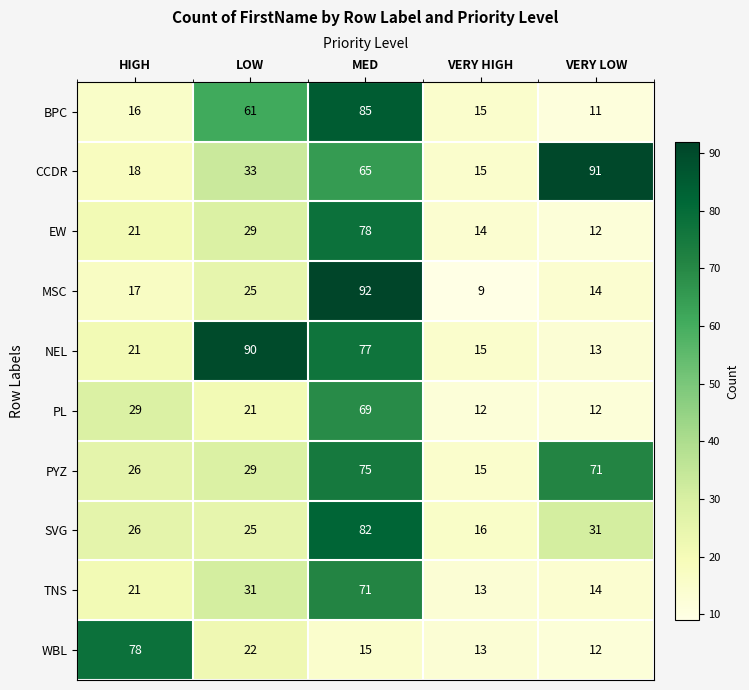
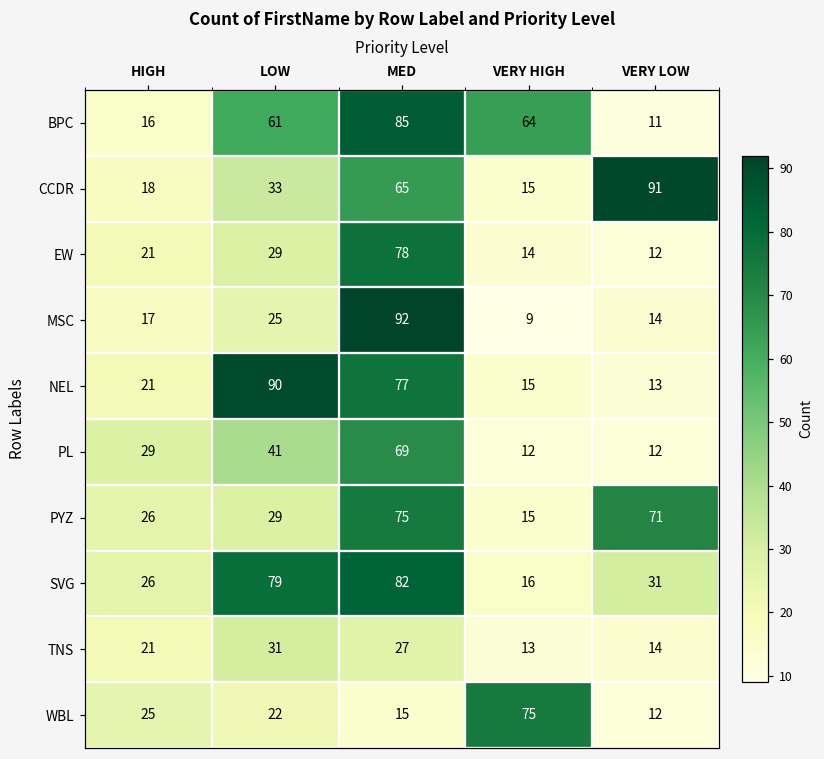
BPC, VERY HIGH: 15 -> 64
PL, LOW: 21 -> 41
SVG, LOW: 25 -> 79
TNS, MED: 71 -> 27
WBL, HIGH: 78 -> 25
WBL, VERY HIGH: 13 -> 75
